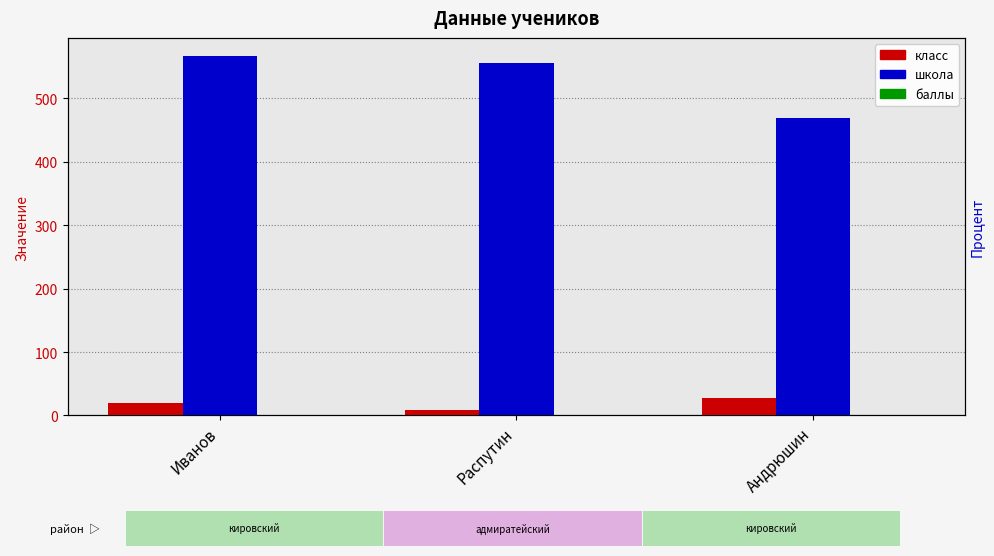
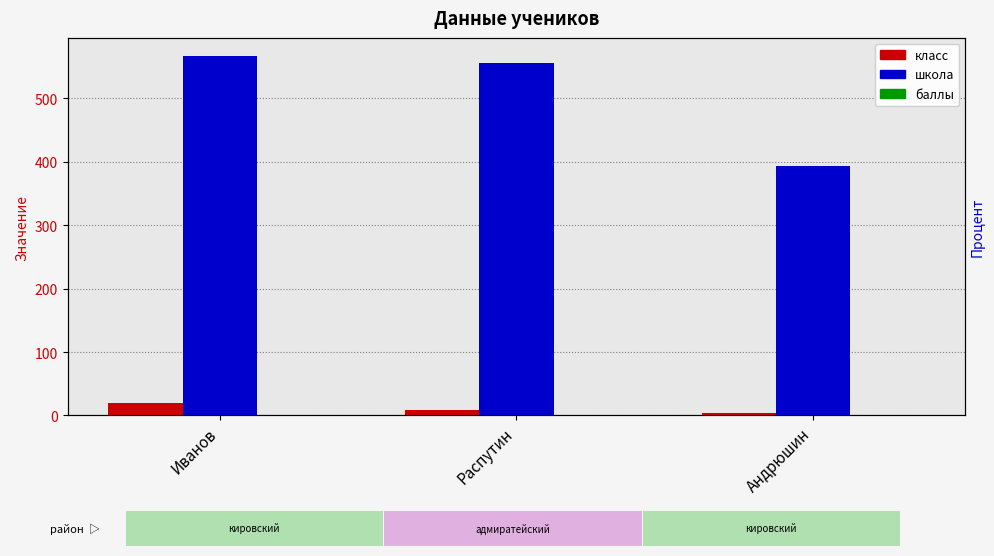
класс, Андрюшин: 30 -> 0
школа, Андрюшин: 470 -> 390
